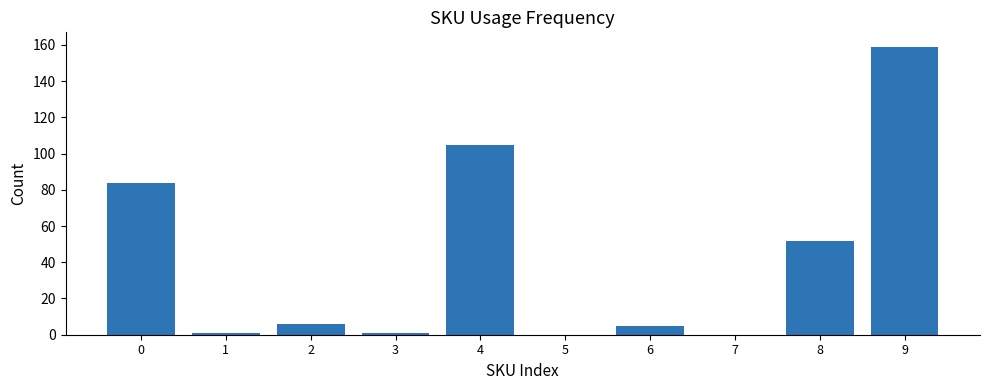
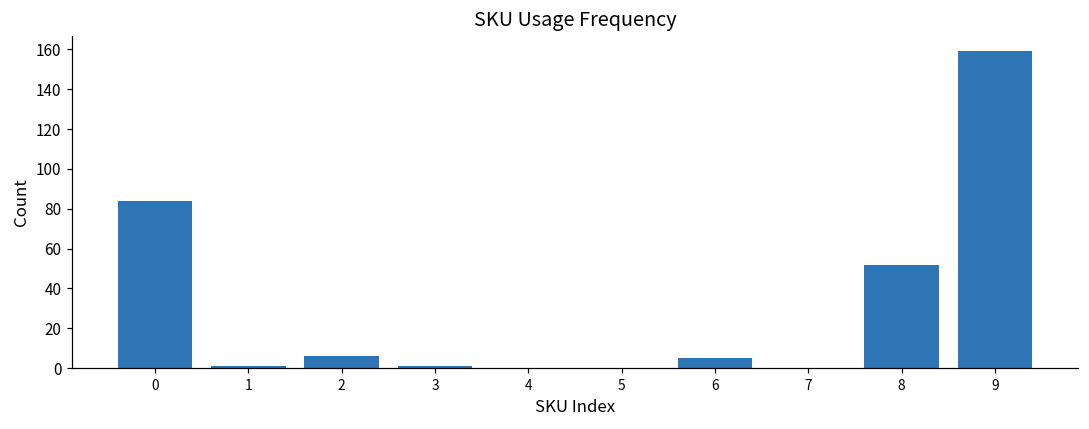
4: 105 -> 0
